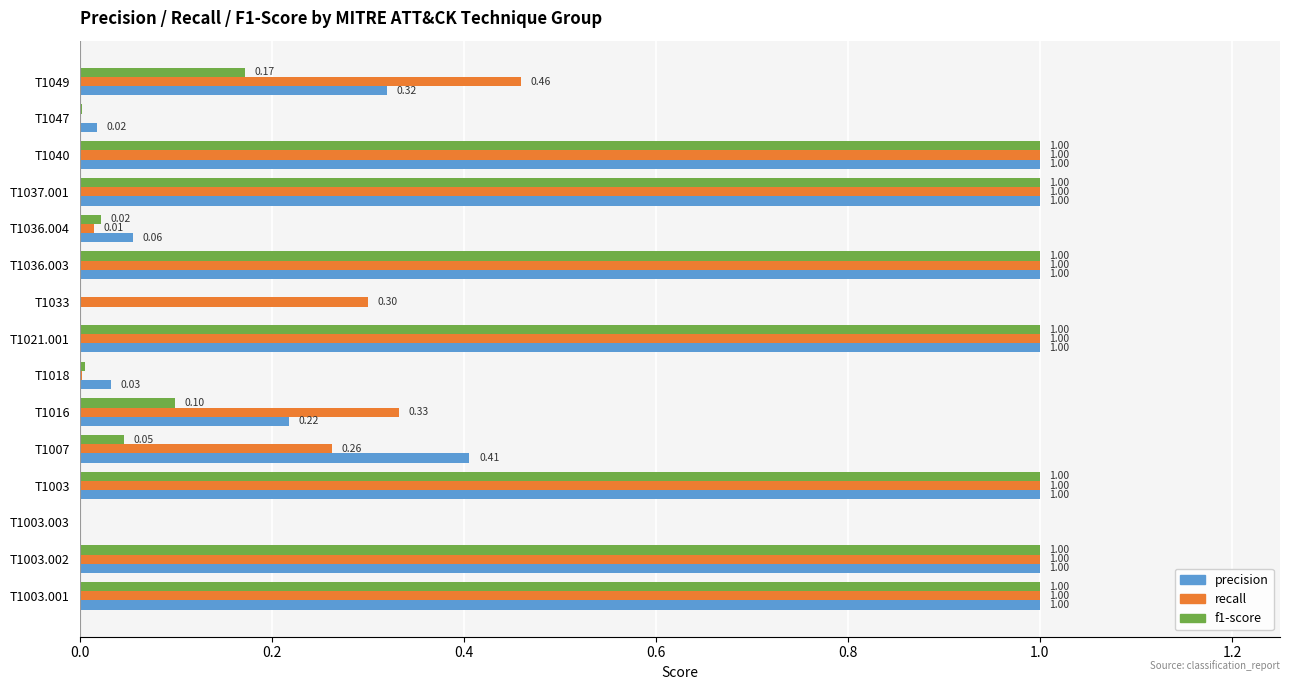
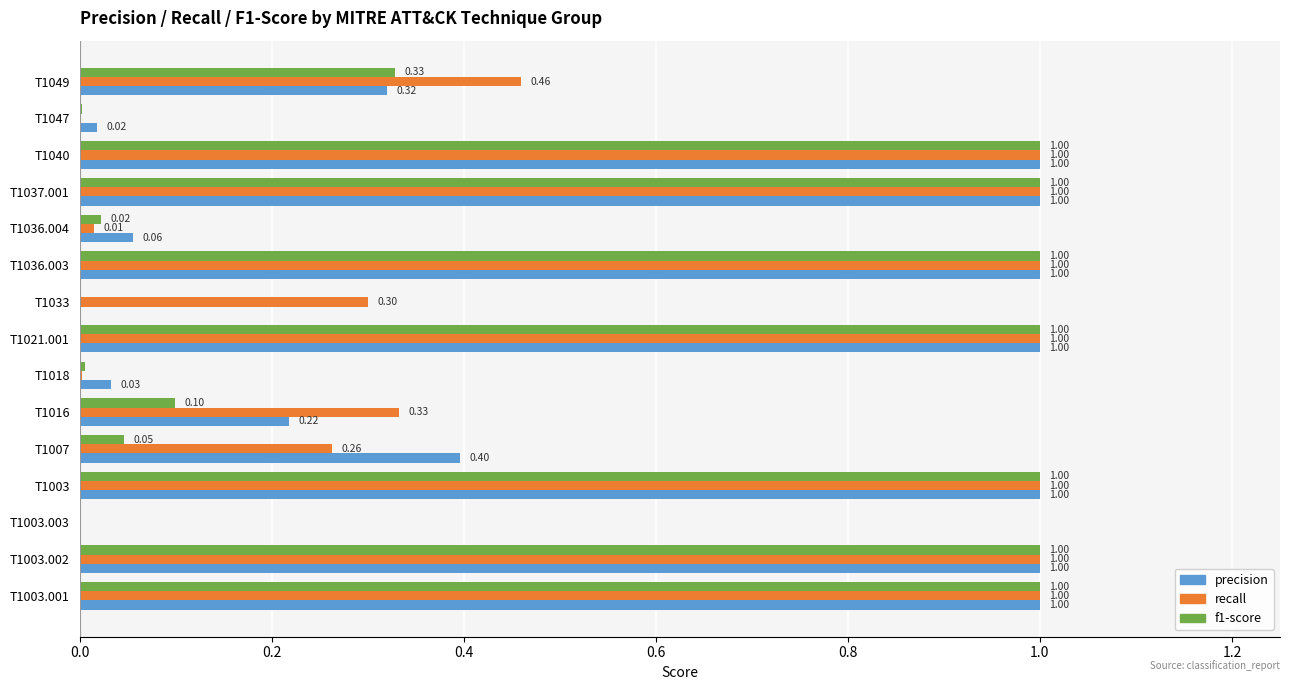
f1-score, T1049: 0.17 -> 0.33
precision, T1007: 0.41 -> 0.40
